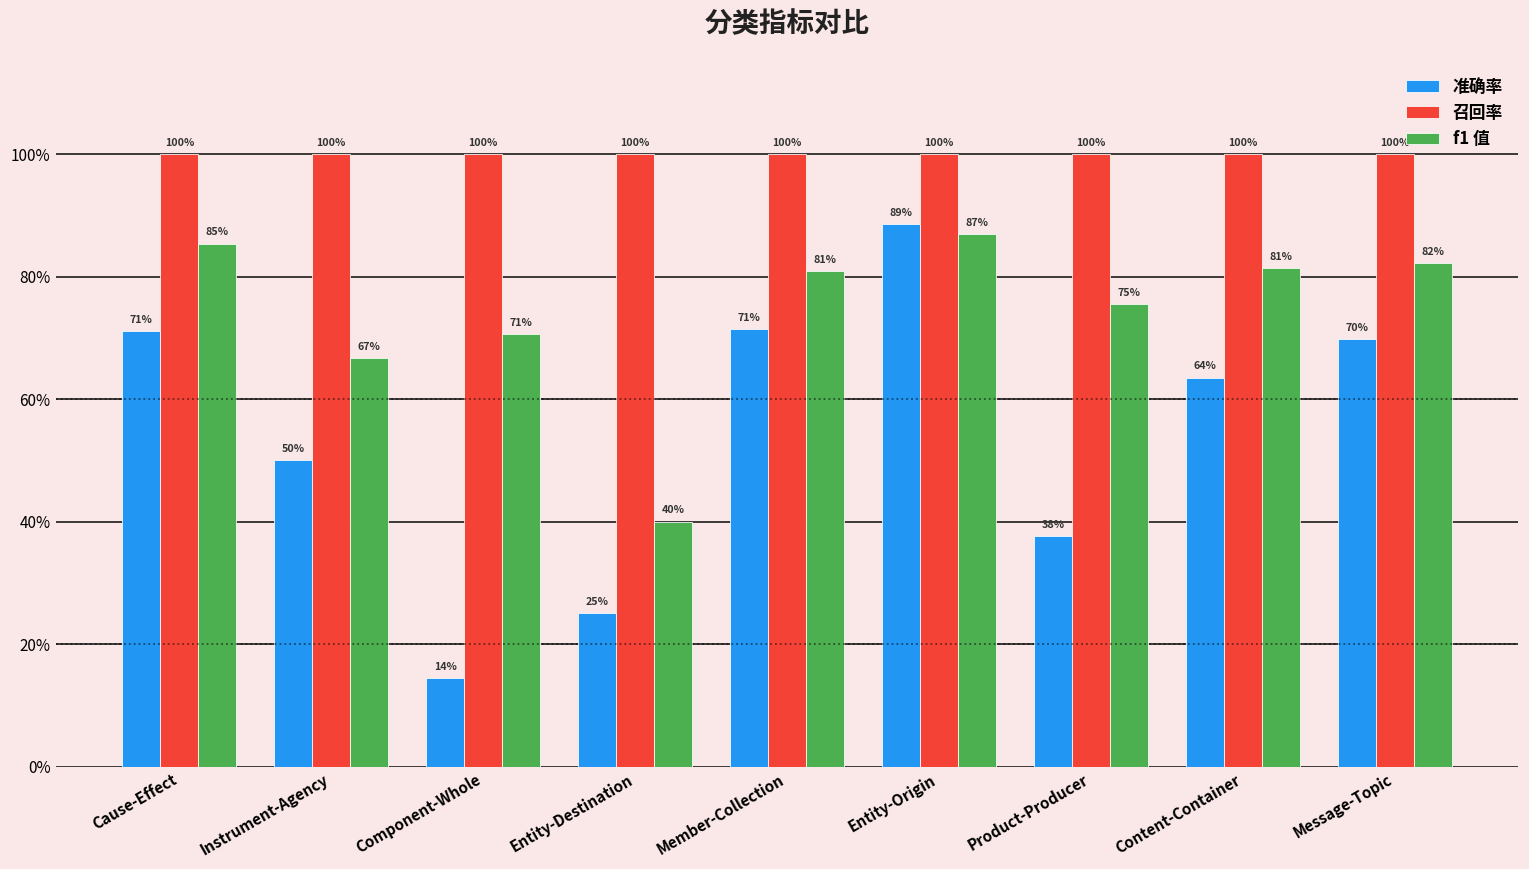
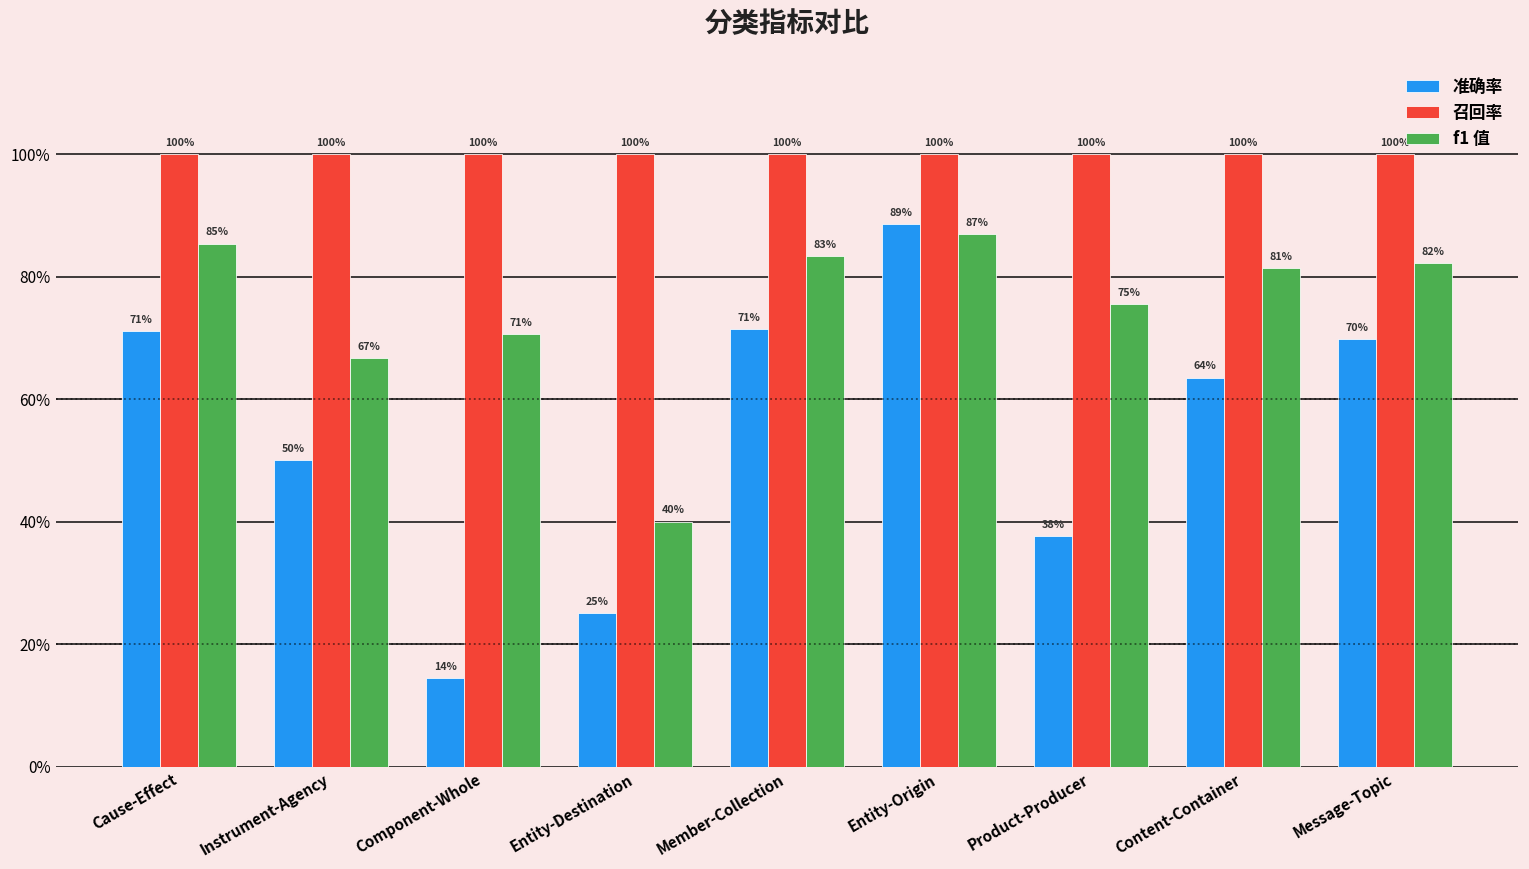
f1 值, Member-Collection: 81% -> 83%
